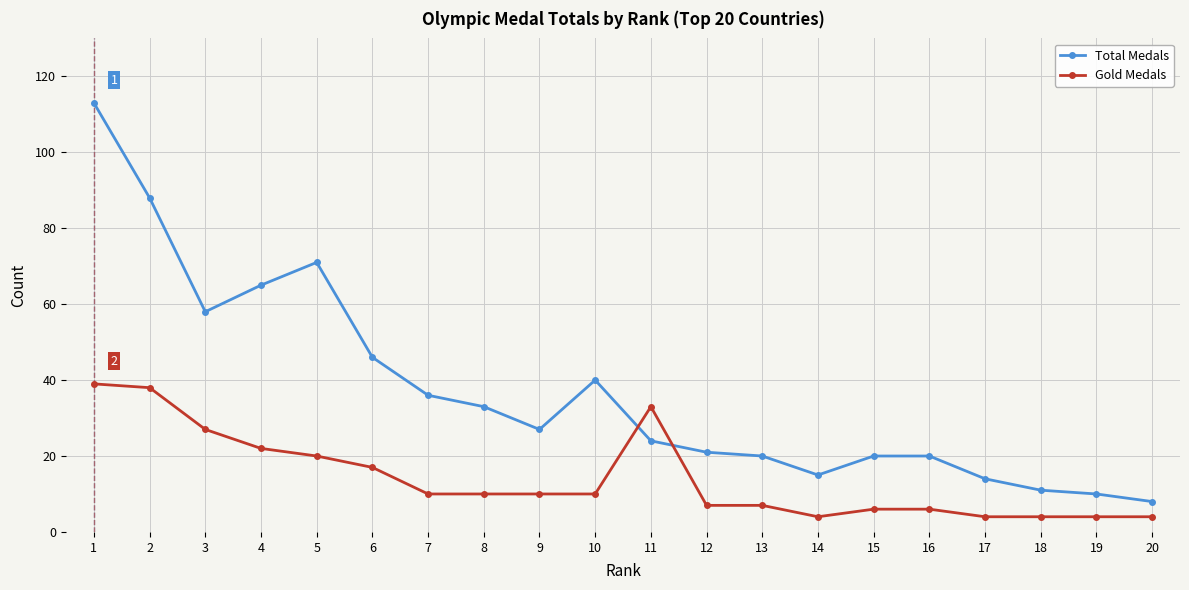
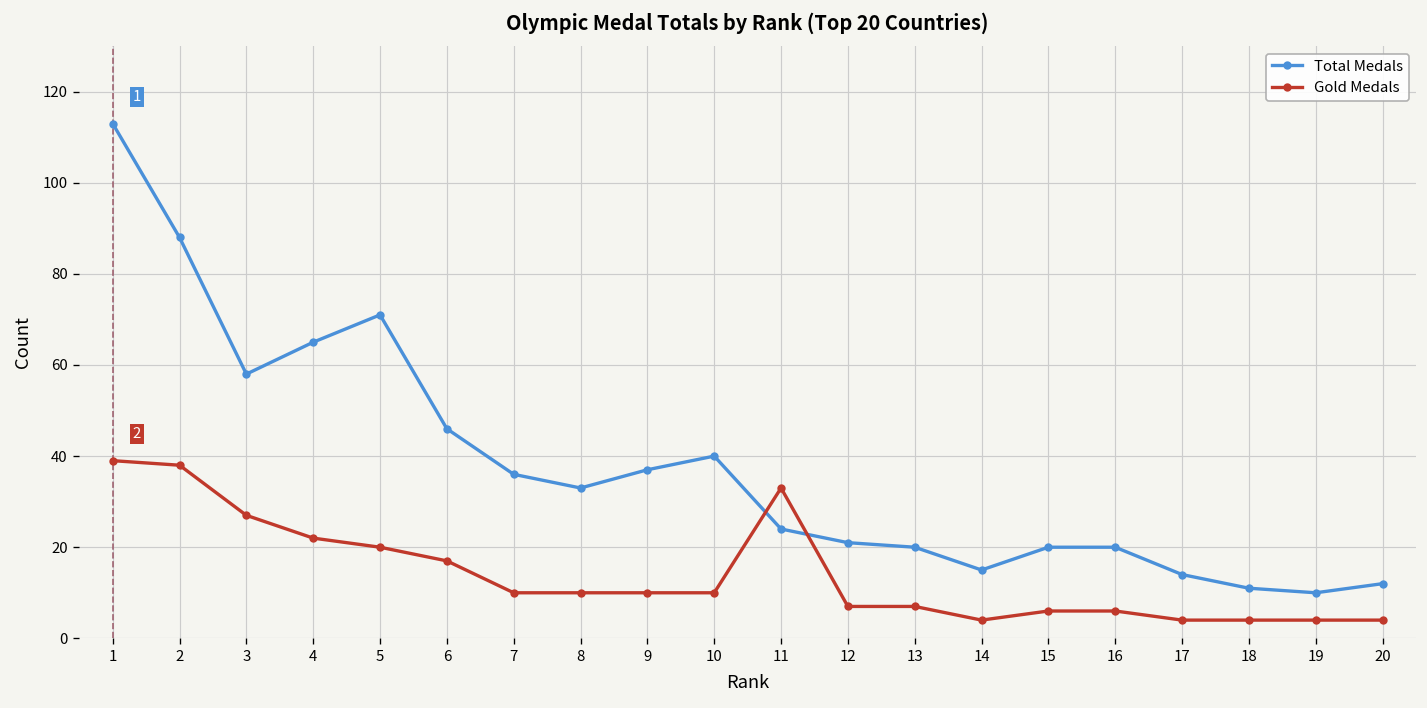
Total Medals, 9: 27 -> 37
Total Medals, 20: 8 -> 12
